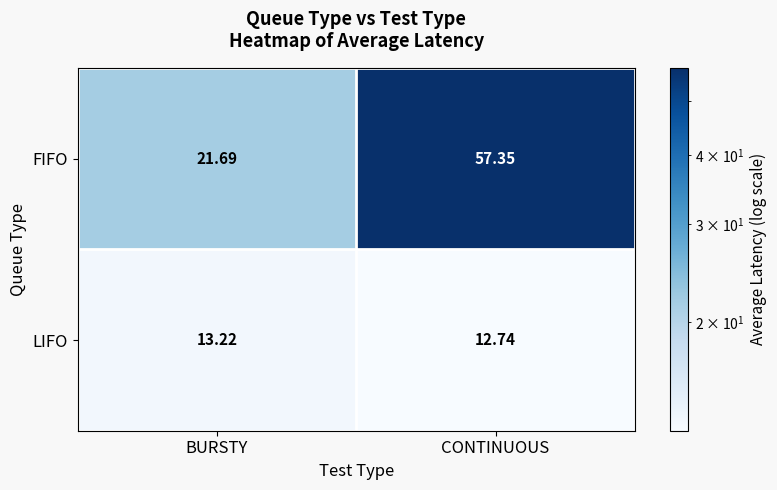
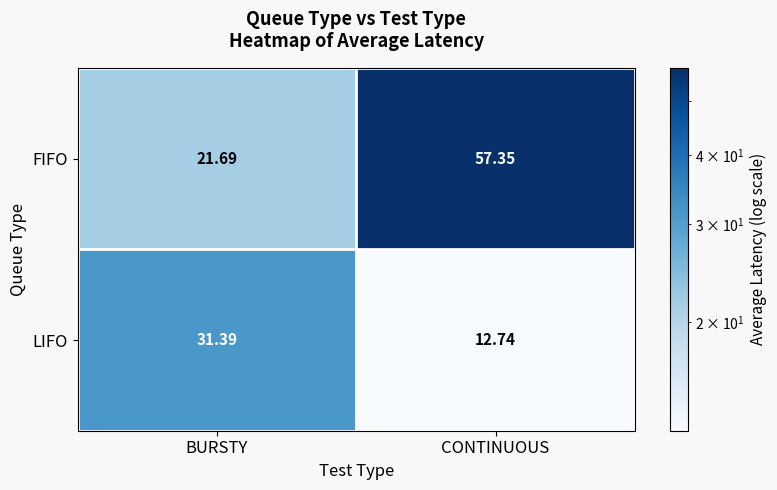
LIFO, BURSTY: 13.22 -> 31.39
